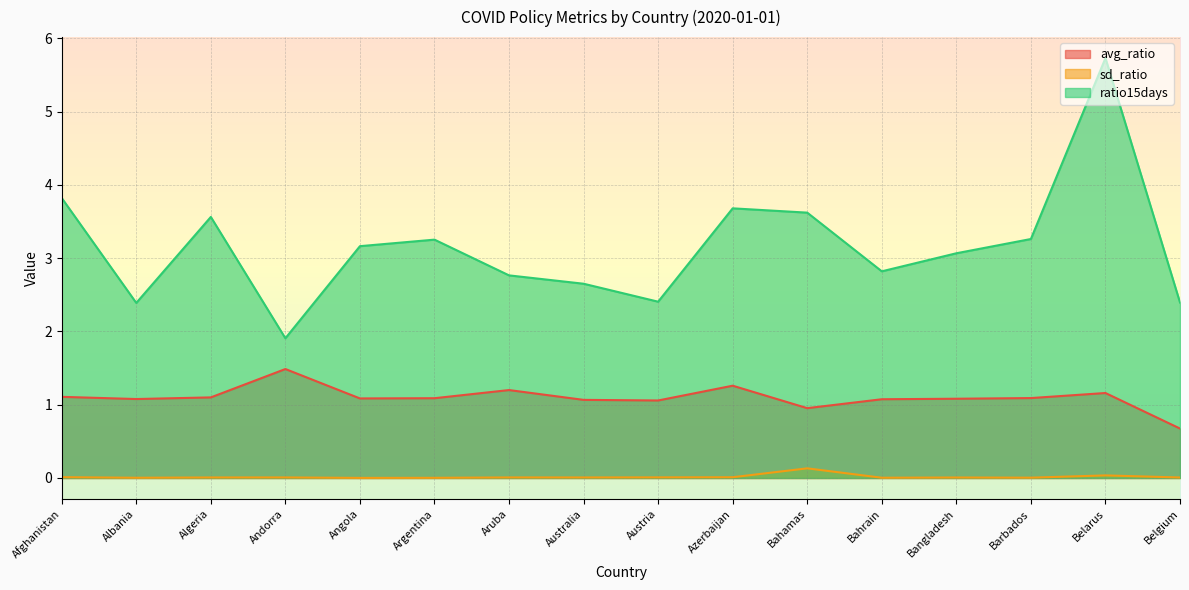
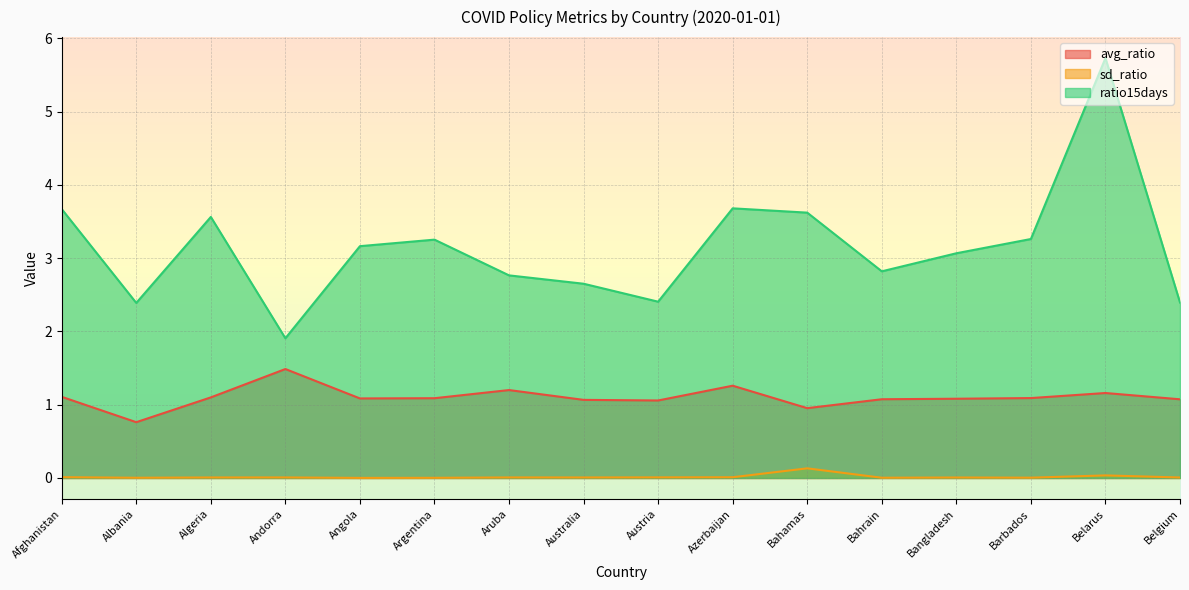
ratio15days, Afghanistan: 3.8 -> 3.7
avg_ratio, Albania: 1.1 -> 0.8
avg_ratio, Belgium: 0.7 -> 1.1
